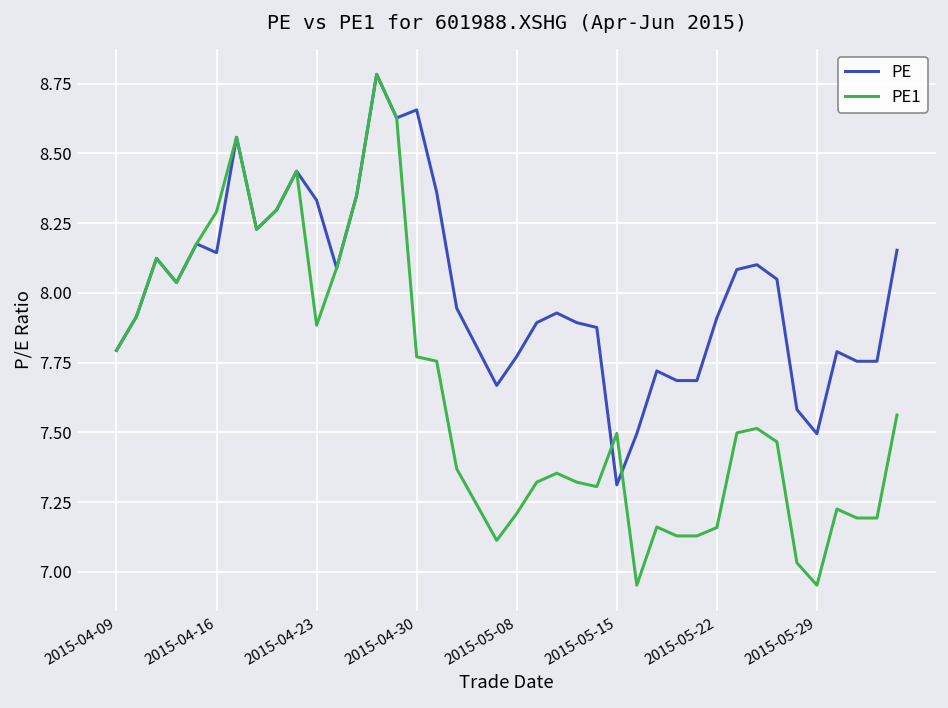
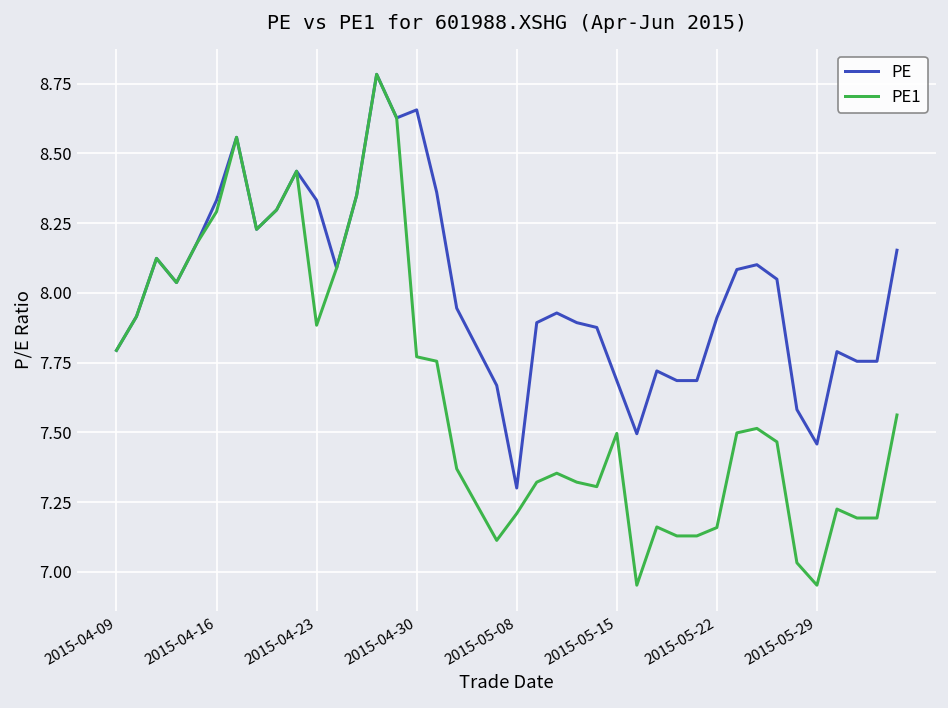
PE, 2015-04-16: 8.14 -> 8.33
PE, 2015-05-08: 7.77 -> 7.30
PE, 2015-05-15: 7.31 -> 7.69
PE, 2015-05-29: 7.50 -> 7.46
